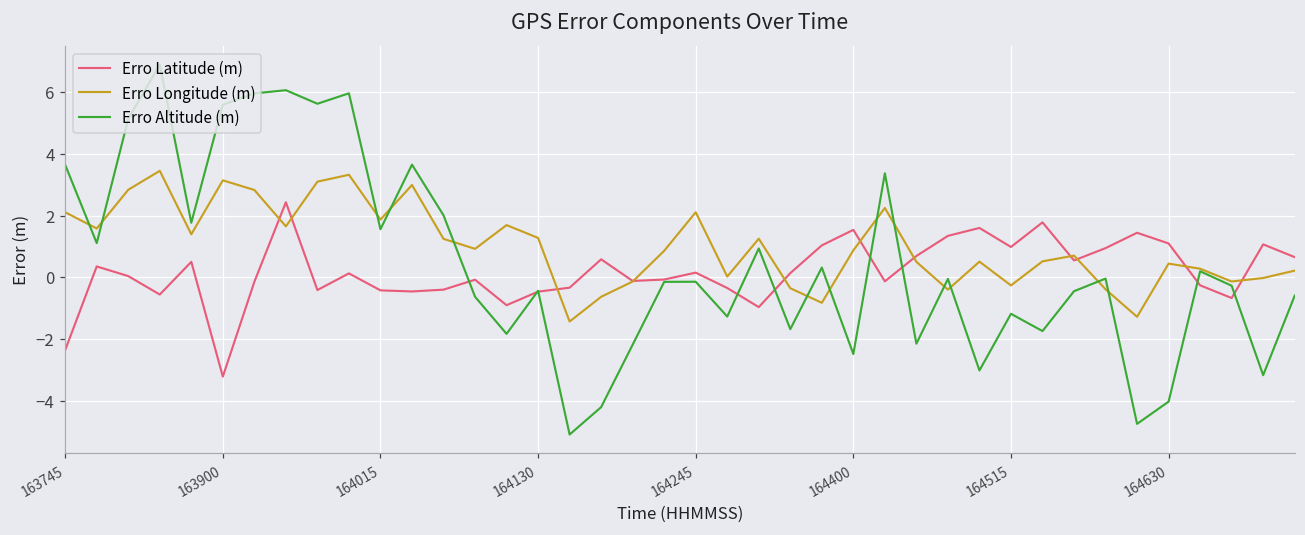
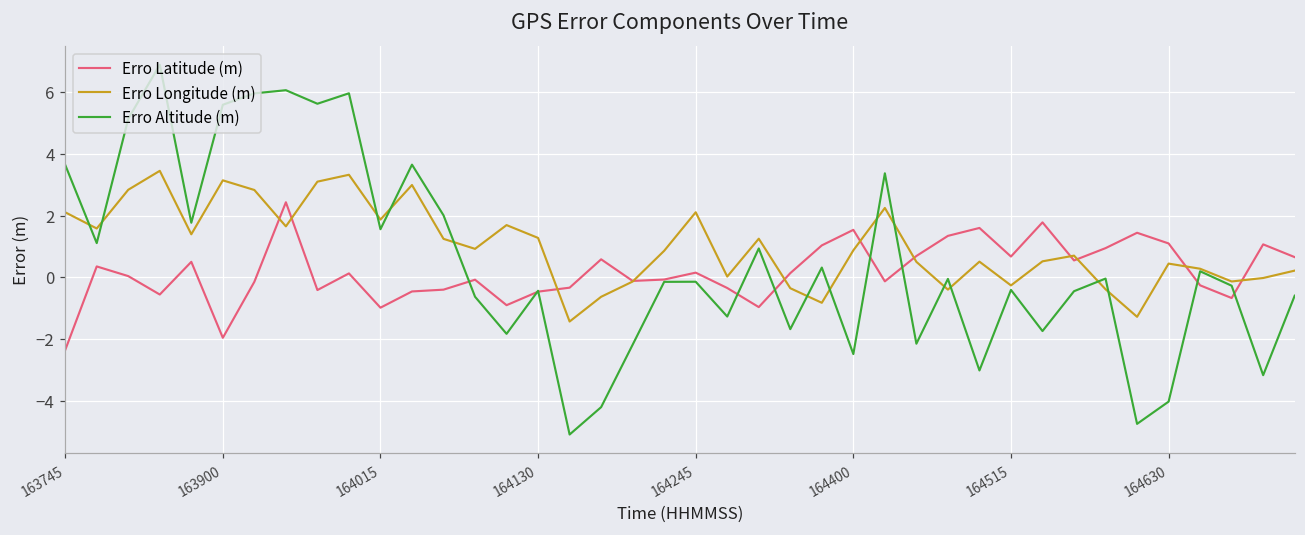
Erro Latitude (m), 163900: -3.2 -> -2.0
Erro Latitude (m), 164015: -0.4 -> -1.0
Erro Latitude (m), 164515: 1.0 -> 0.7
Erro Altitude (m), 164515: -1.2 -> -0.4
